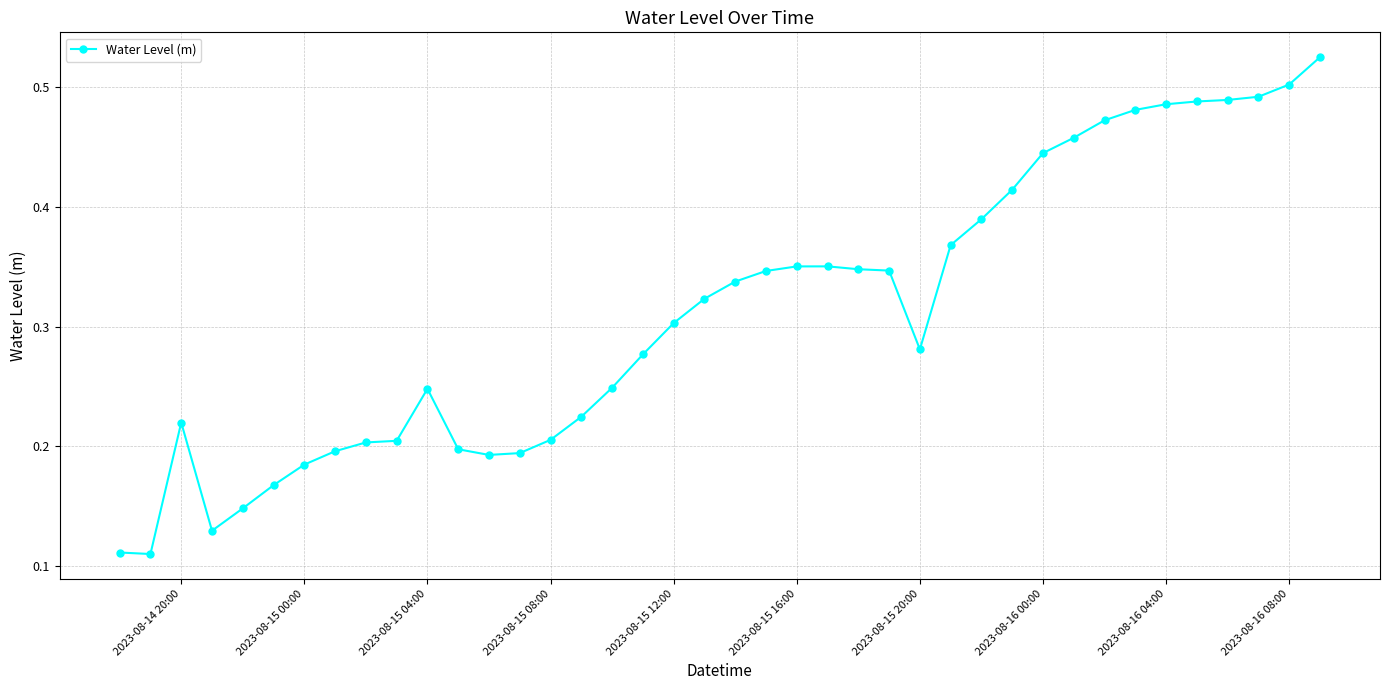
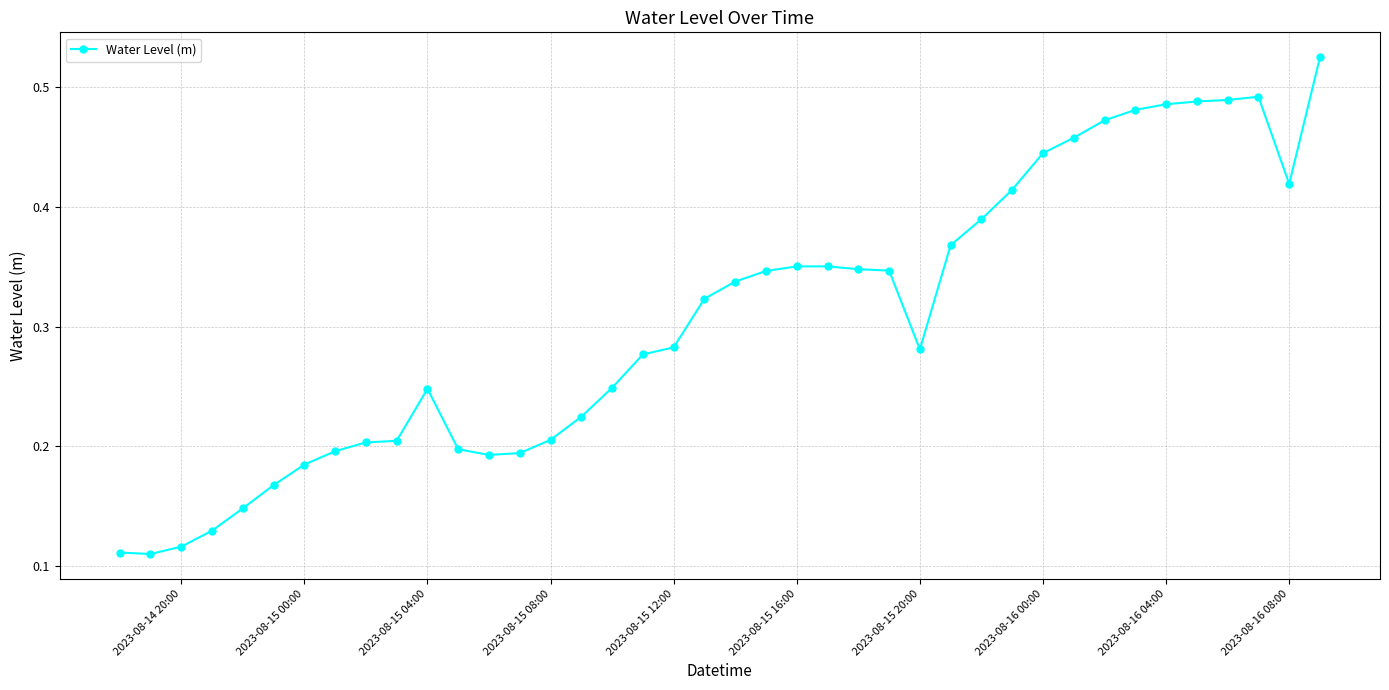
2023-08-14 20:00: 0.220 -> 0.116
2023-08-15 12:00: 0.303 -> 0.283
2023-08-16 08:00: 0.502 -> 0.419
